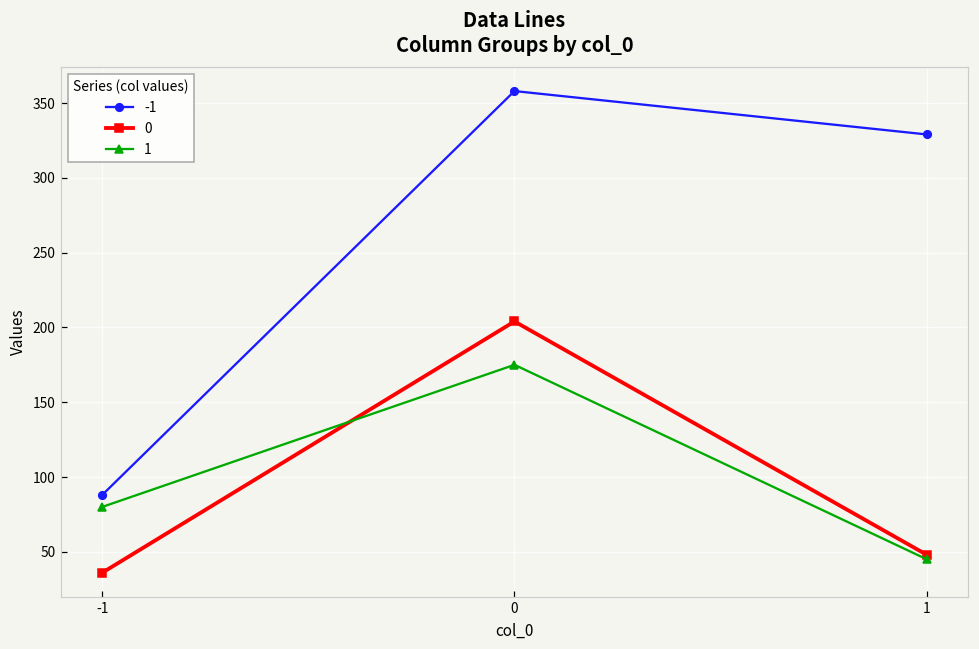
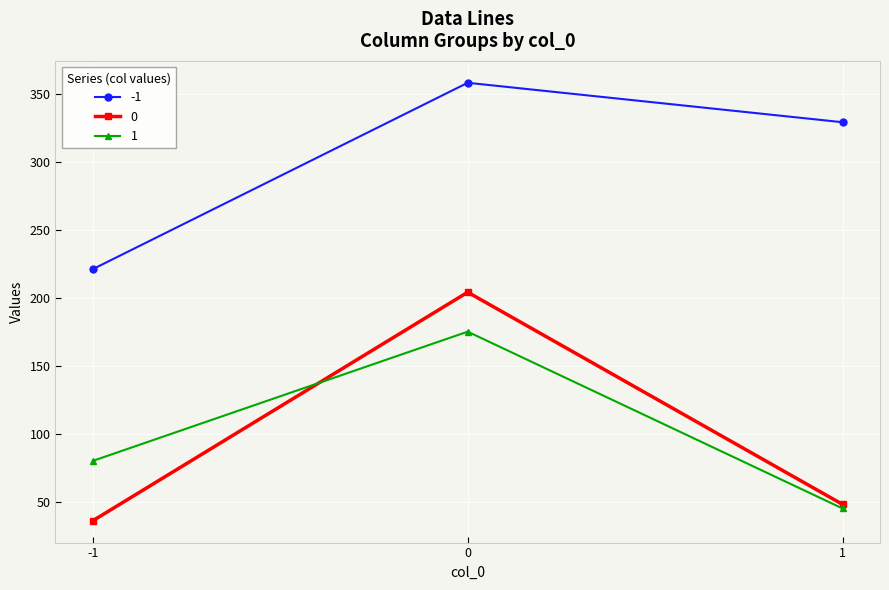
-1, -1: 88 -> 221
